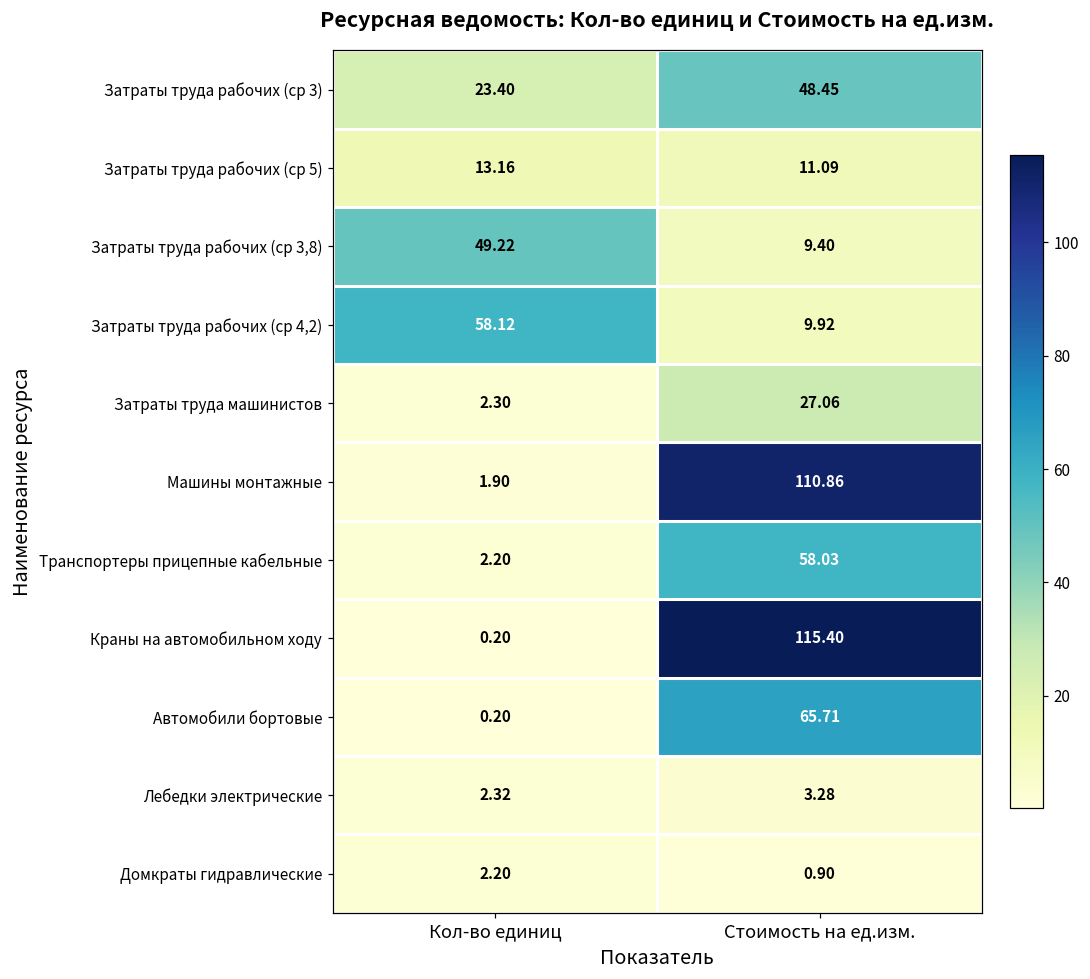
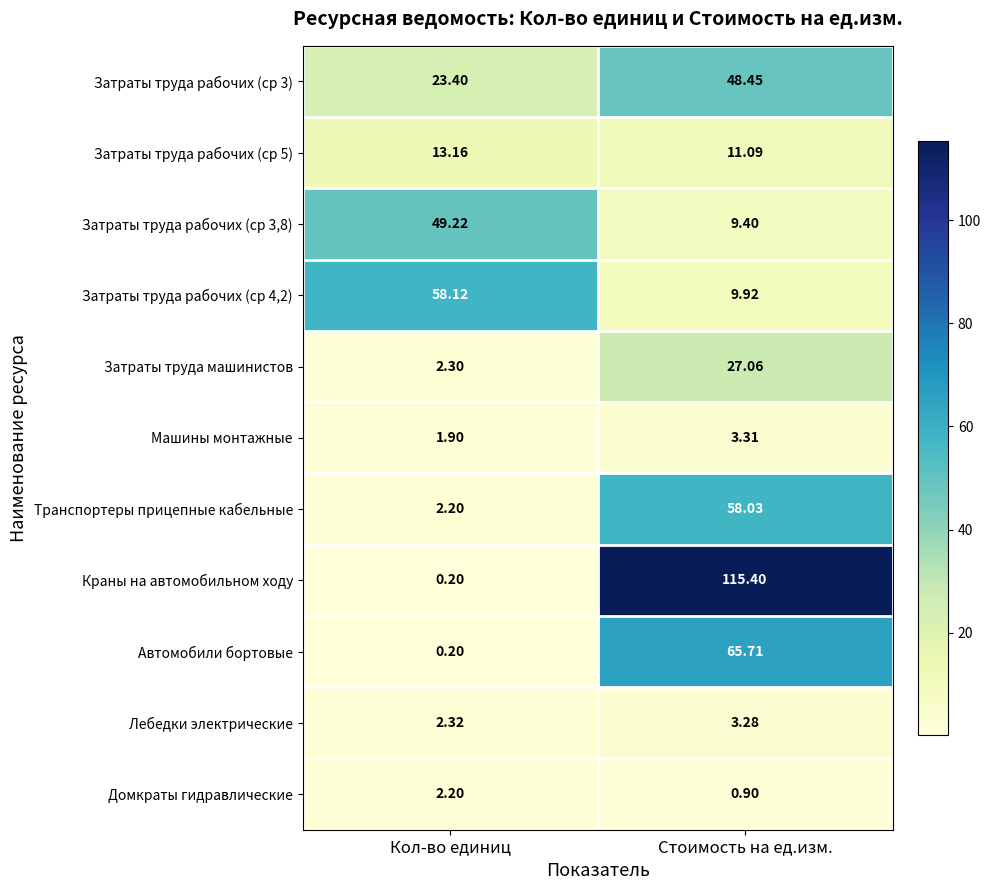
Машины монтажные, Стоимость на ед.изм.: 110.86 -> 3.31
